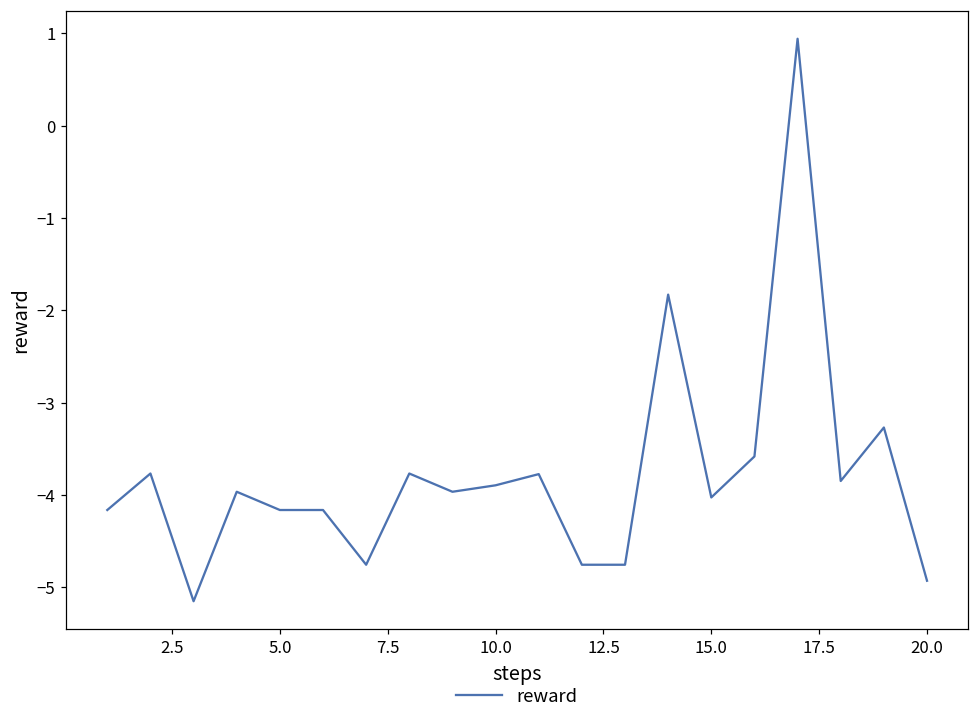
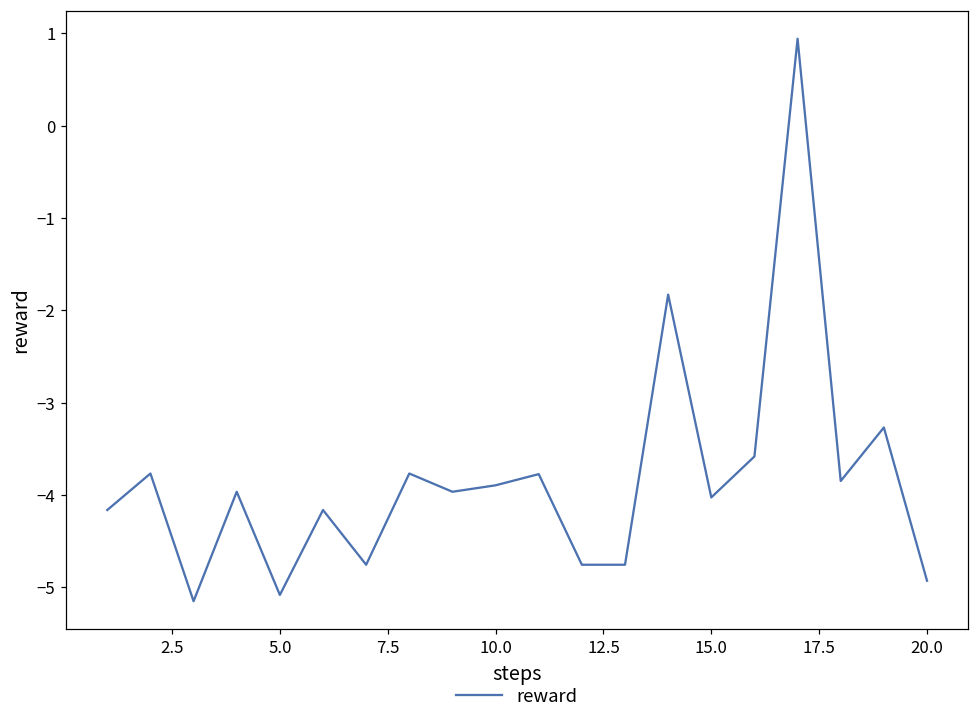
5.0: -4.2 -> -5.1
